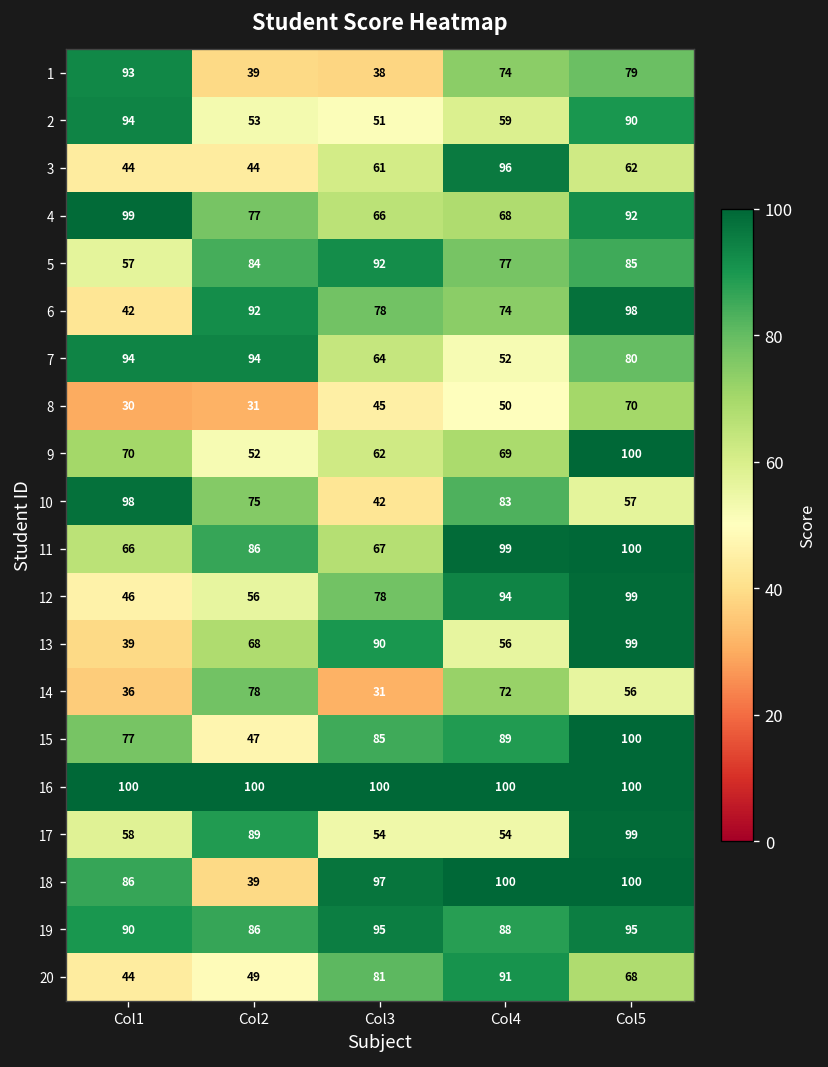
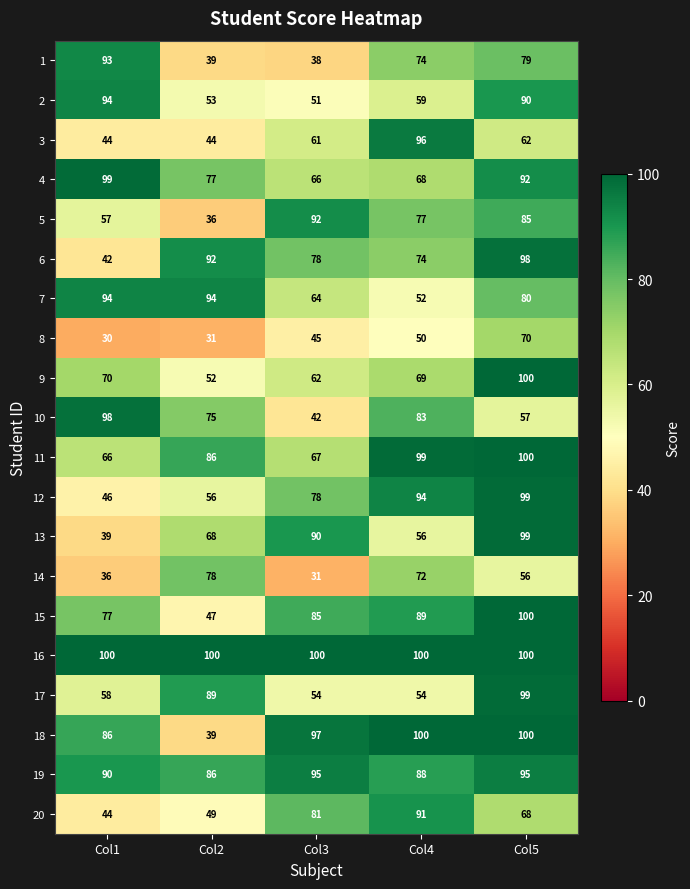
5, Col2: 84 -> 36
